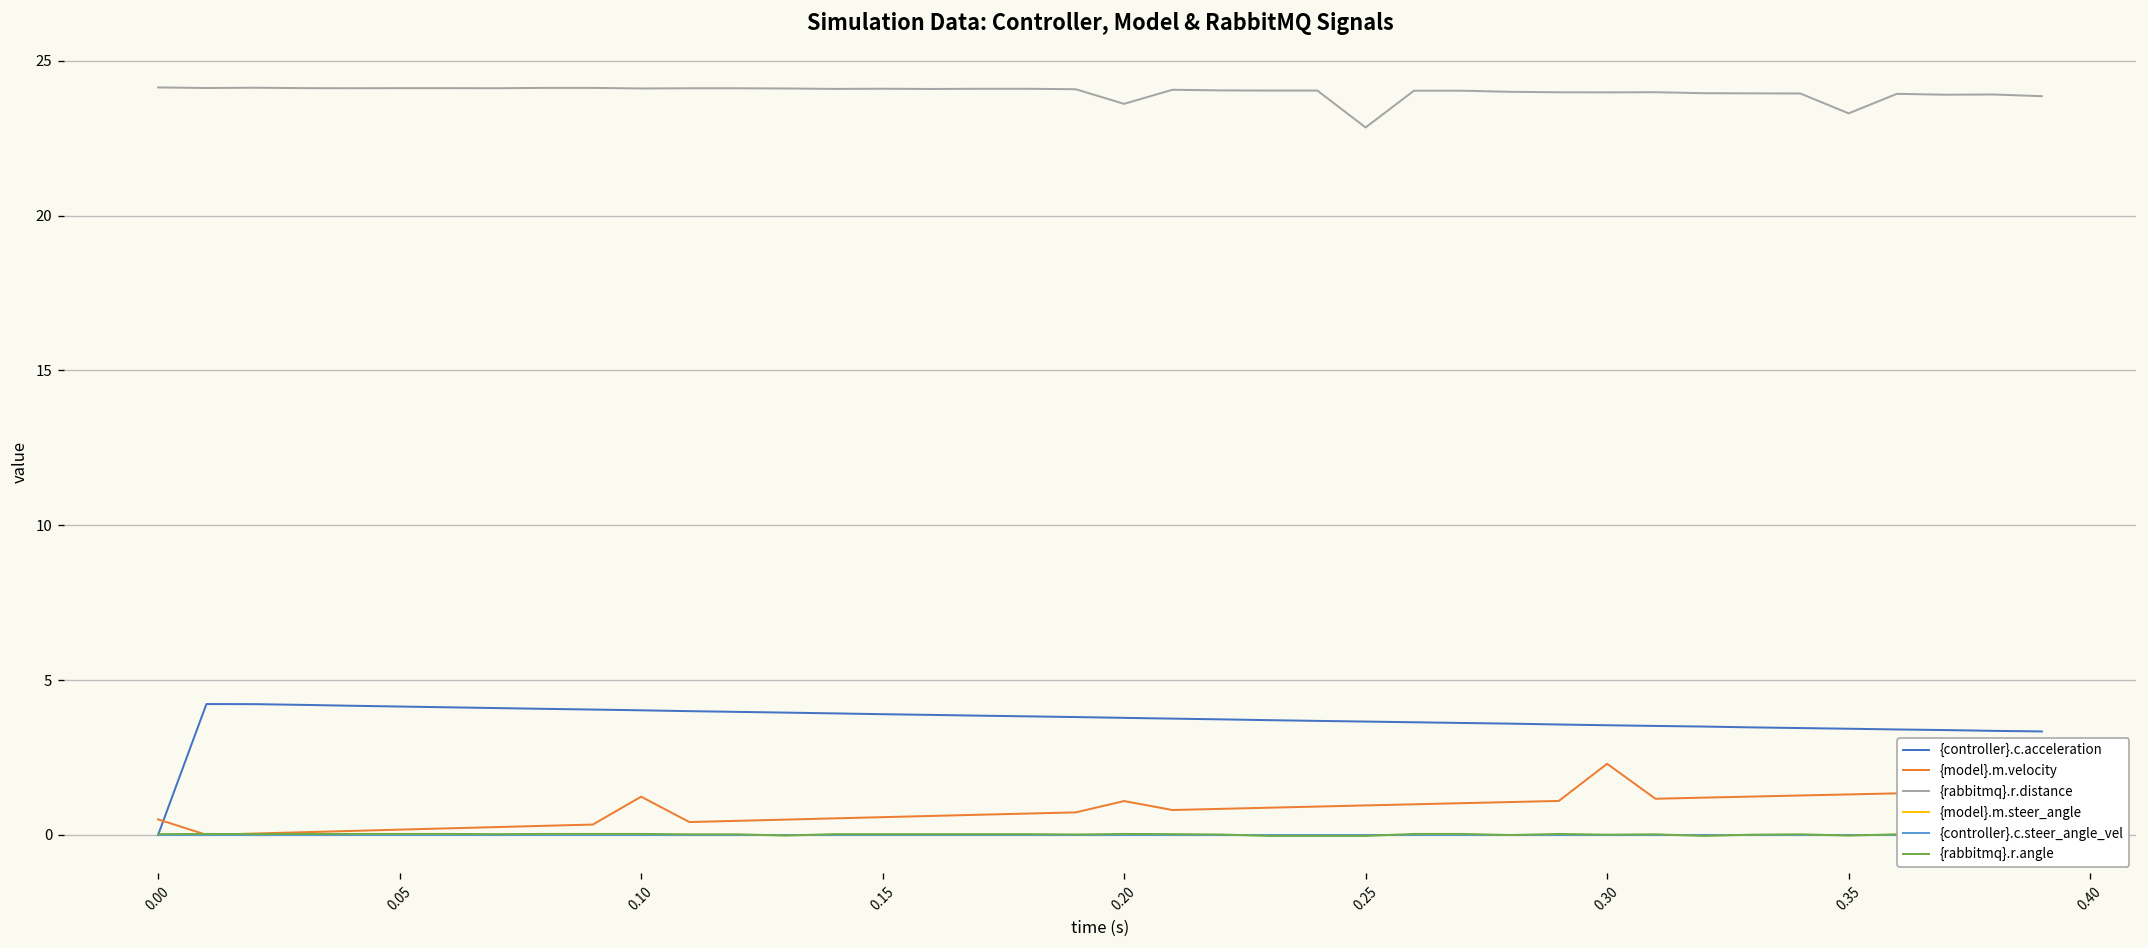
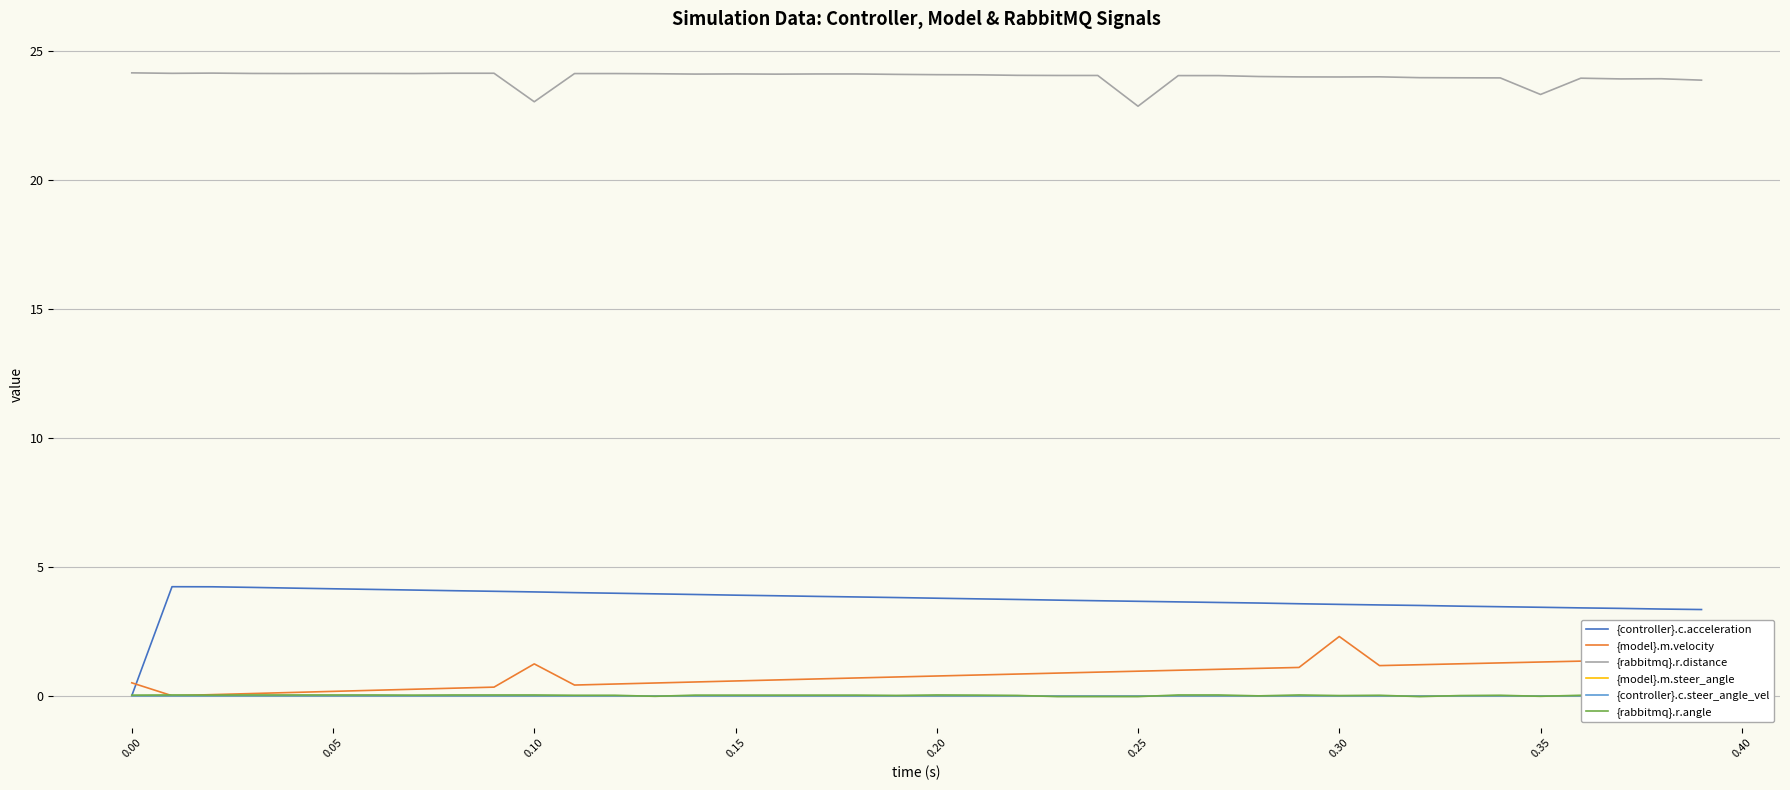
{rabbitmq}.r.distance, 0.10: 24.1 -> 23.0
{model}.m.velocity, 0.20: 1.1 -> 0.8
{rabbitmq}.r.distance, 0.20: 23.6 -> 24.1
